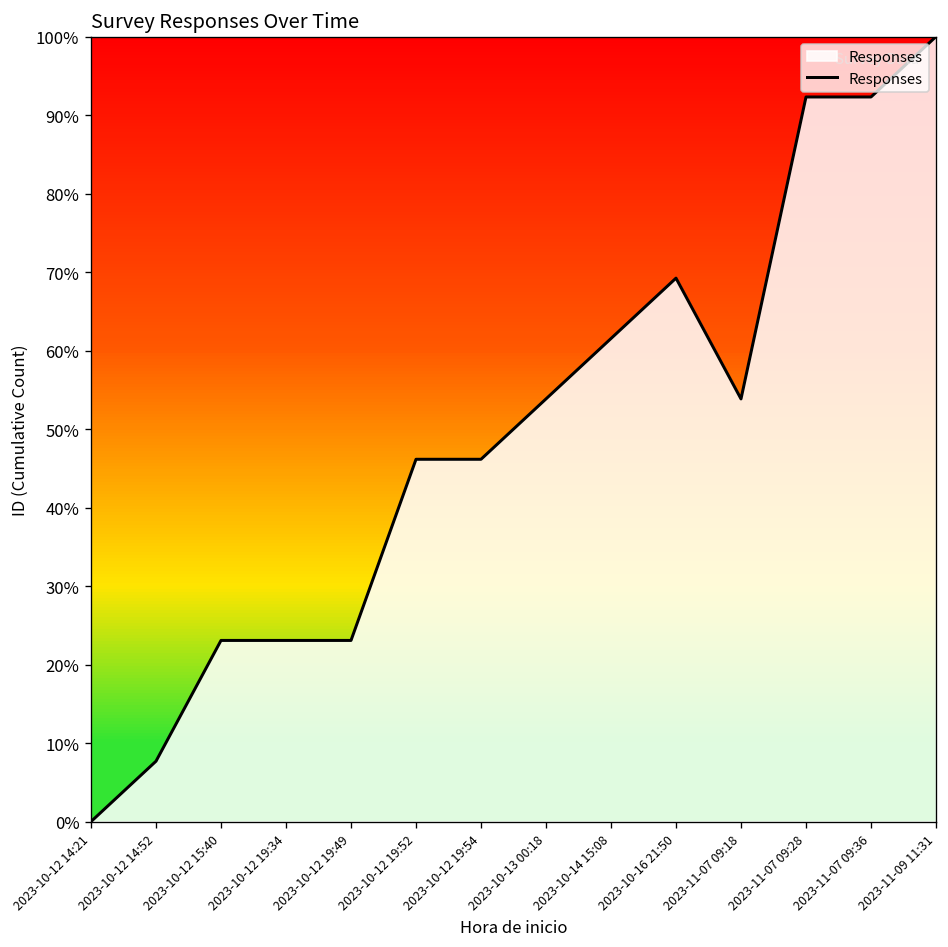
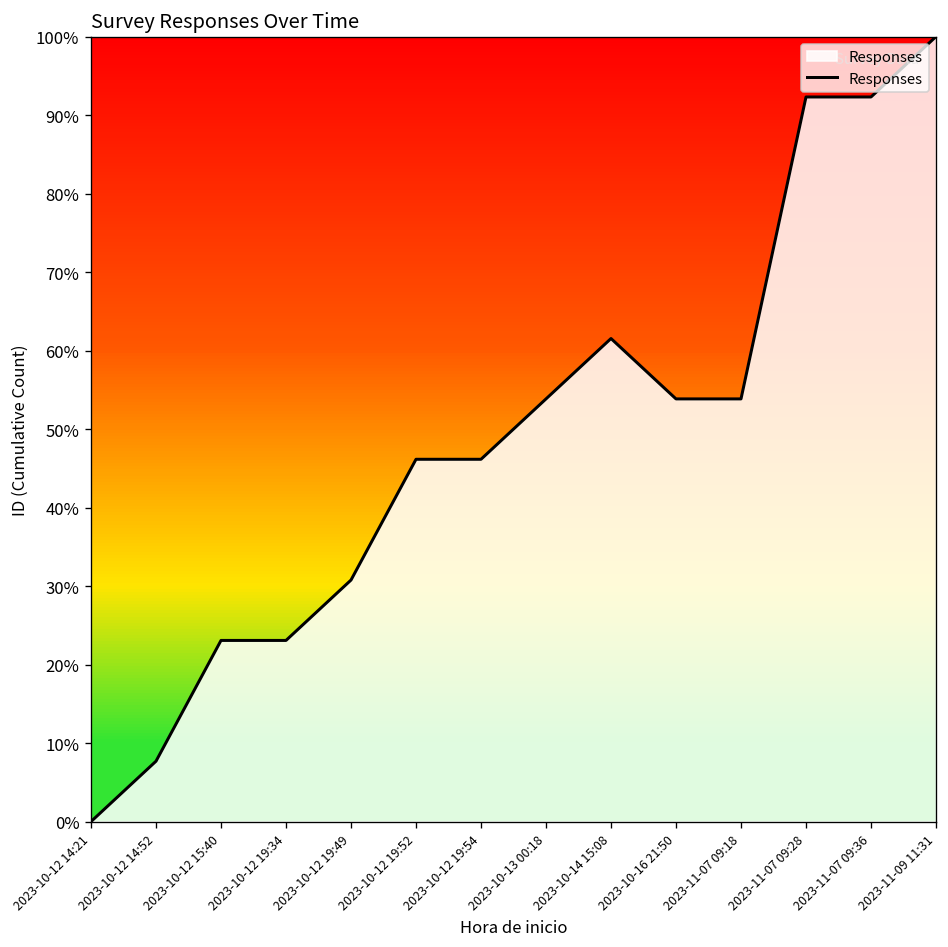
2023-10-12 19:49: 23% -> 31%
2023-10-16 21:50: 69% -> 54%
